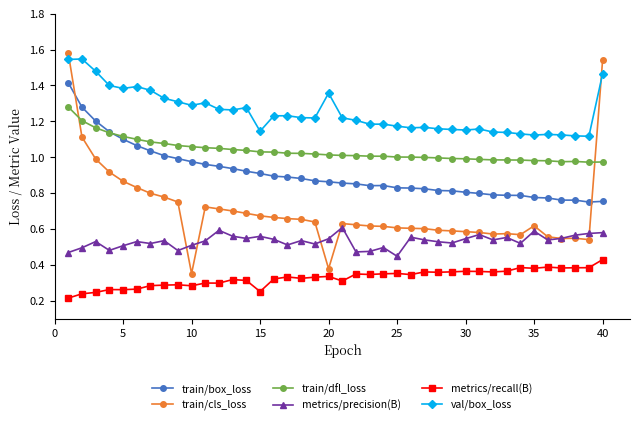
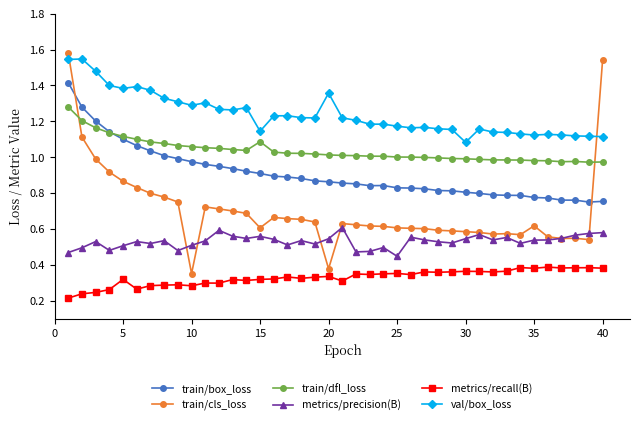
metrics/recall(B), 5: 0.26 -> 0.32
train/cls_loss, 15: 0.67 -> 0.61
train/dfl_loss, 15: 1.03 -> 1.09
metrics/recall(B), 15: 0.25 -> 0.32
val/box_loss, 30: 1.15 -> 1.08
metrics/precision(B), 35: 0.59 -> 0.54
metrics/recall(B), 40: 0.43 -> 0.38
val/box_loss, 40: 1.46 -> 1.11
